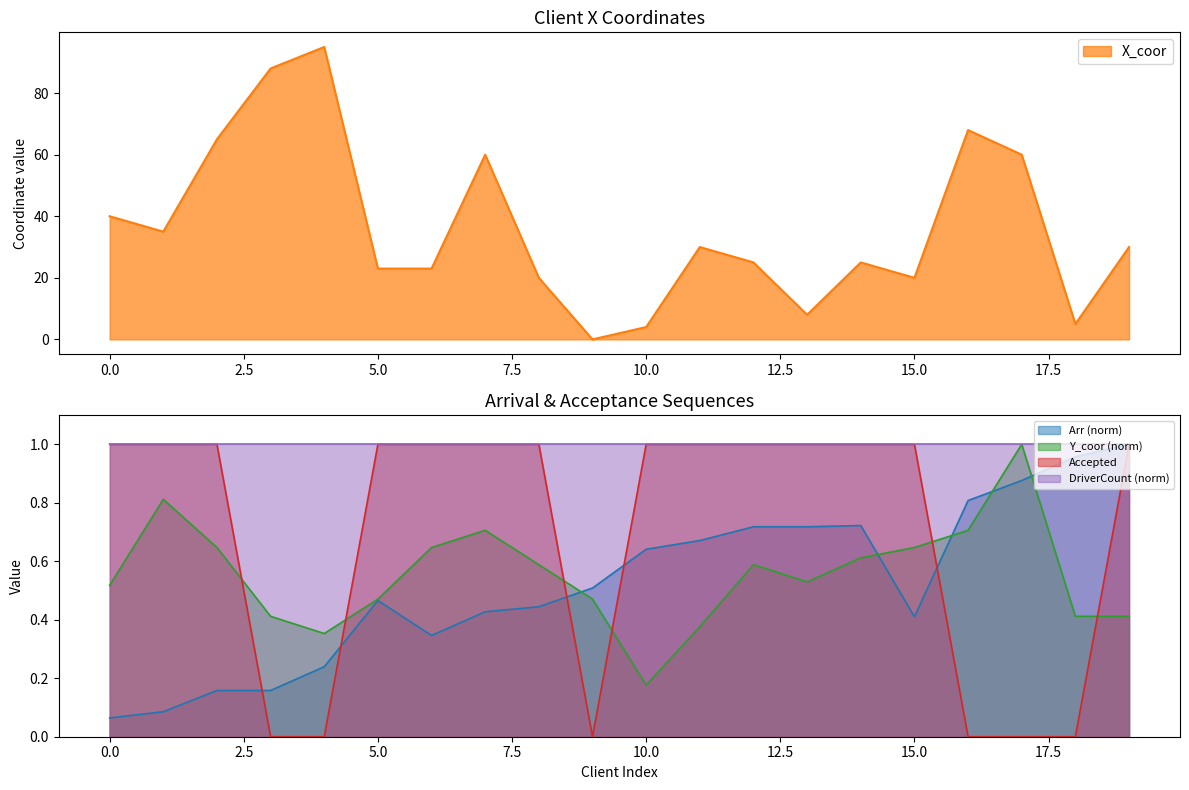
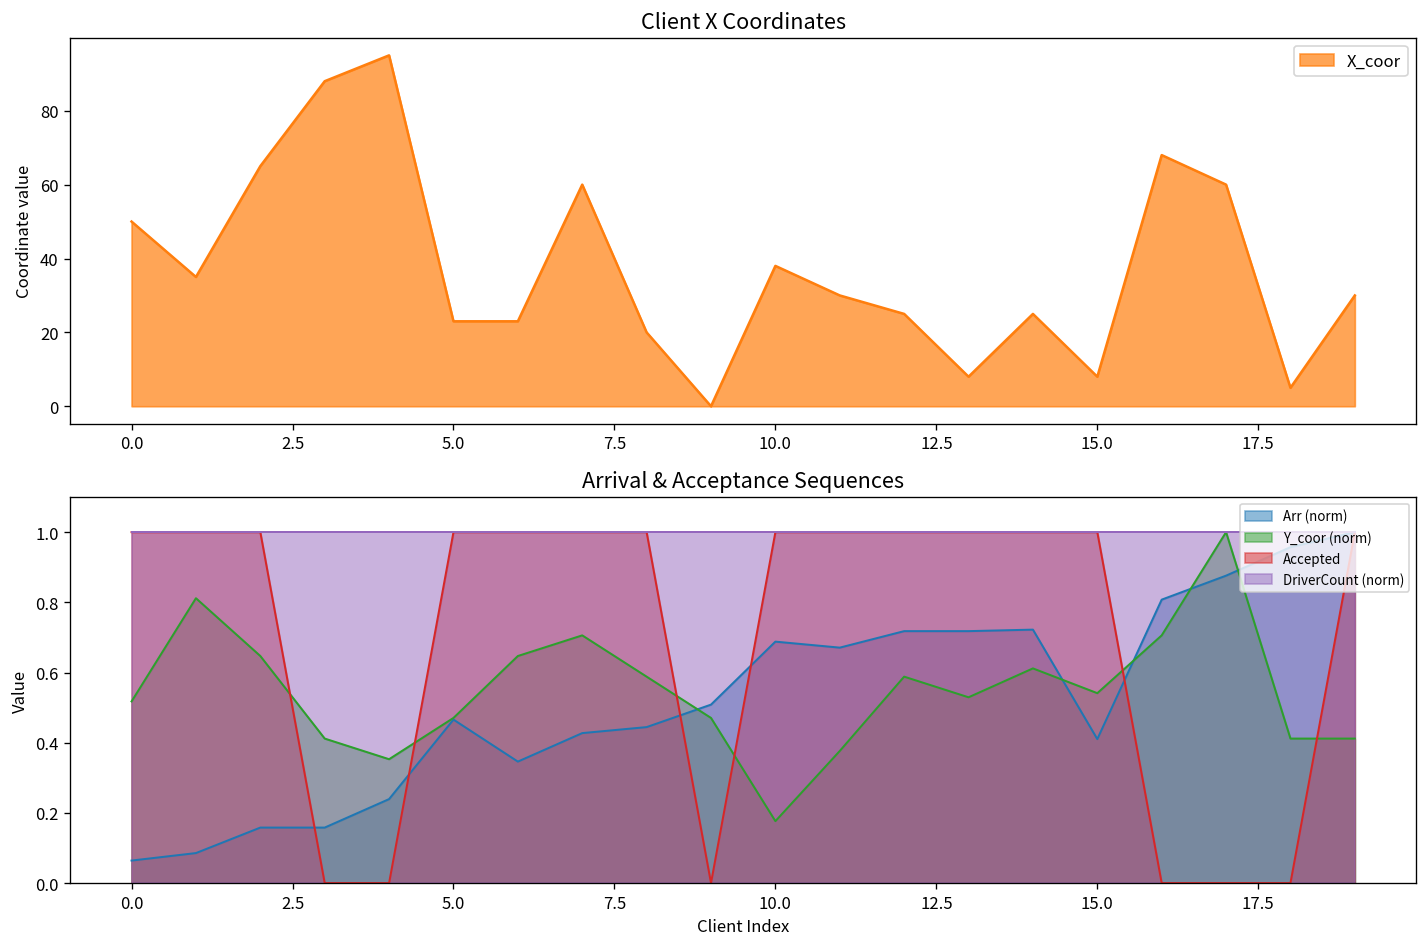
Client X Coordinates, 0.0: 40 -> 50
Client X Coordinates, 10.0: 4 -> 38
Client X Coordinates, 15.0: 20 -> 8
Arrival & Acceptance Sequences, Arr (norm), 10.0: 0.64 -> 0.69
Arrival & Acceptance Sequences, Y_coor (norm), 15.0: 0.65 -> 0.54
